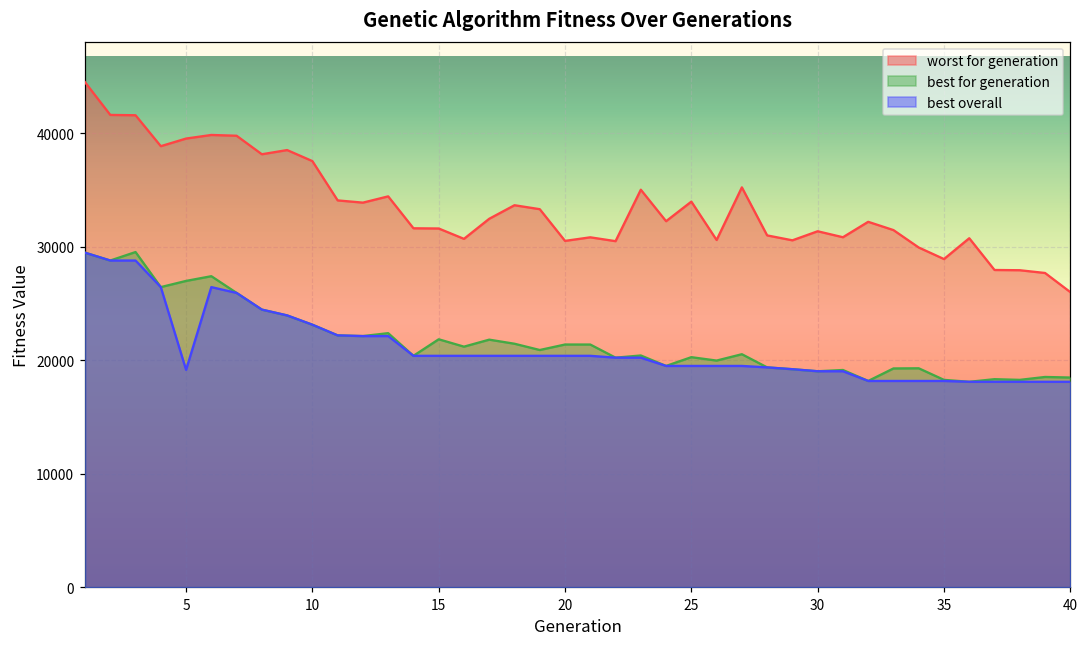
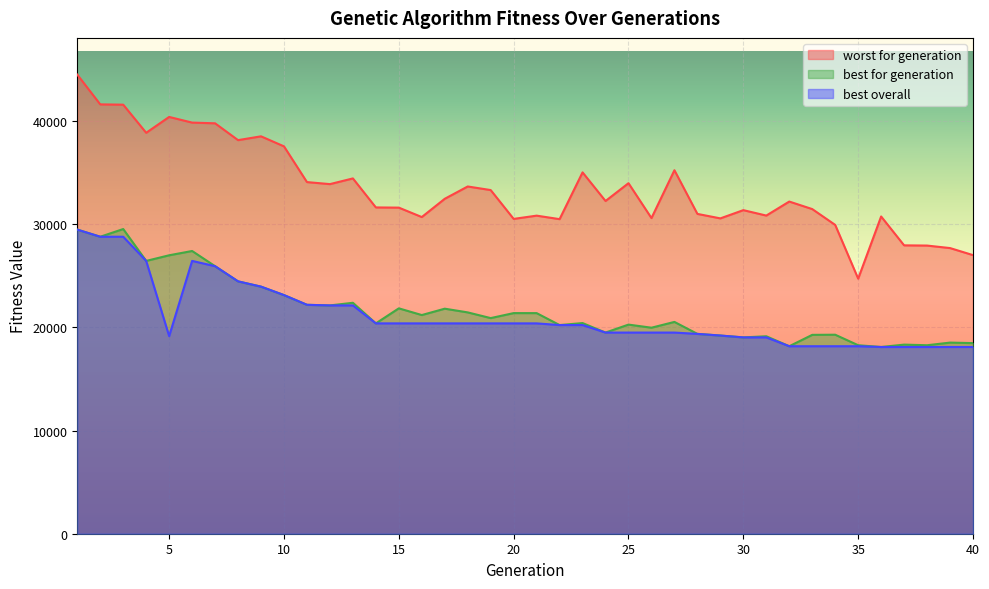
worst for generation, 5: 39500 -> 40400
worst for generation, 35: 28900 -> 24700
worst for generation, 40: 26000 -> 27000
